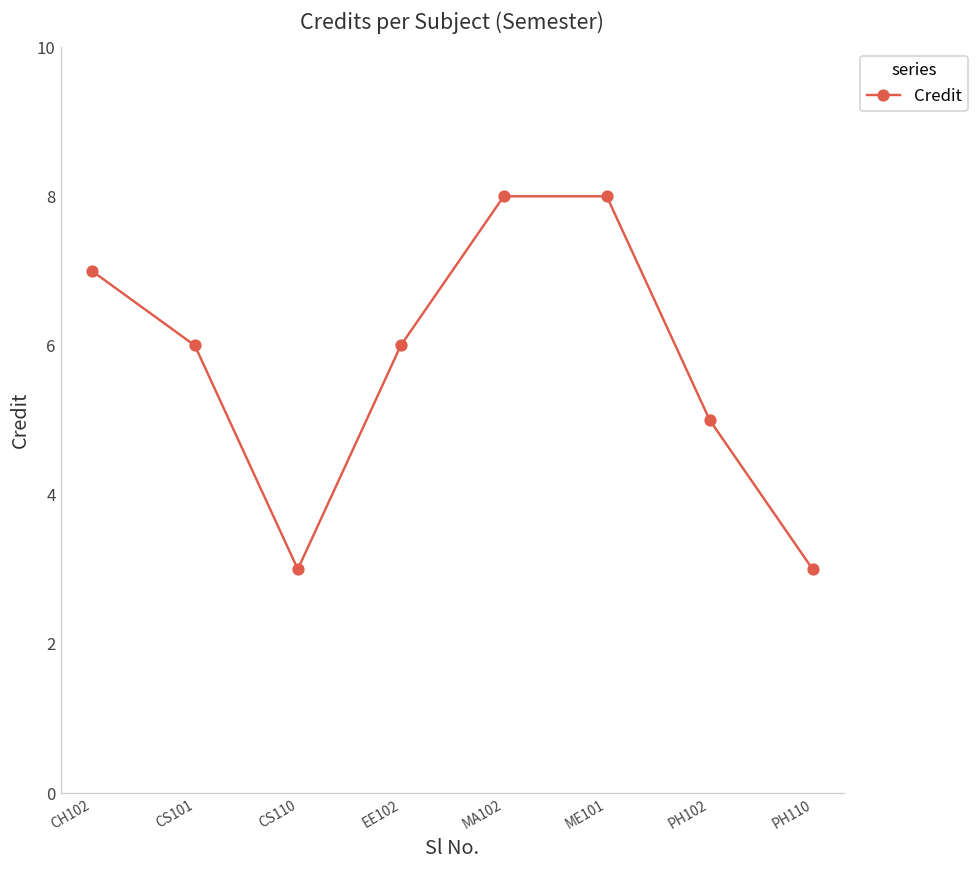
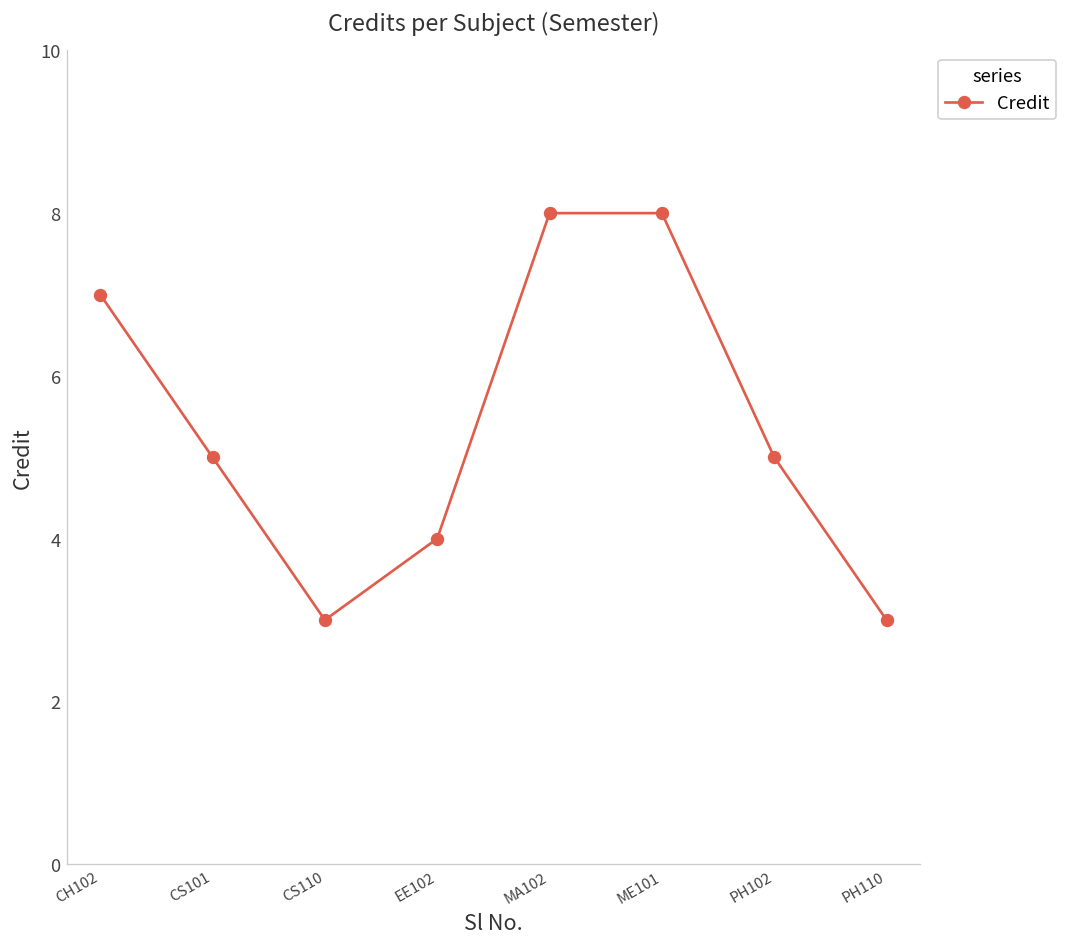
CS101: 6 -> 5
EE102: 6 -> 4
